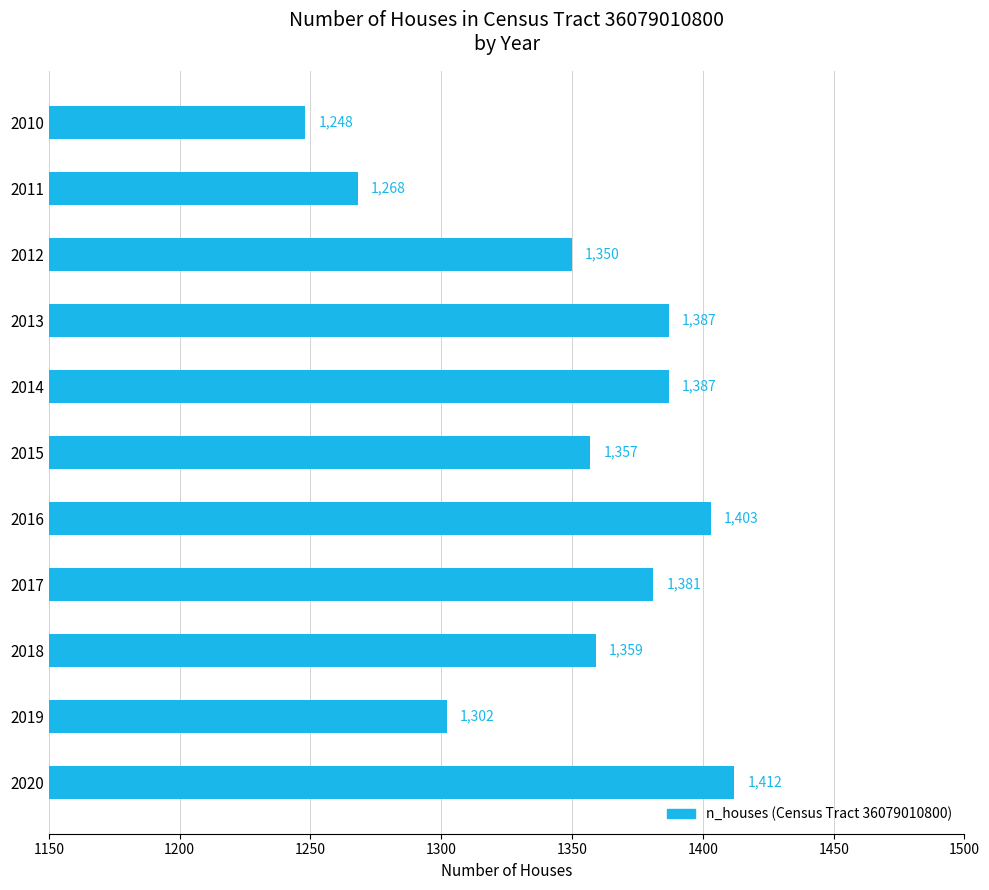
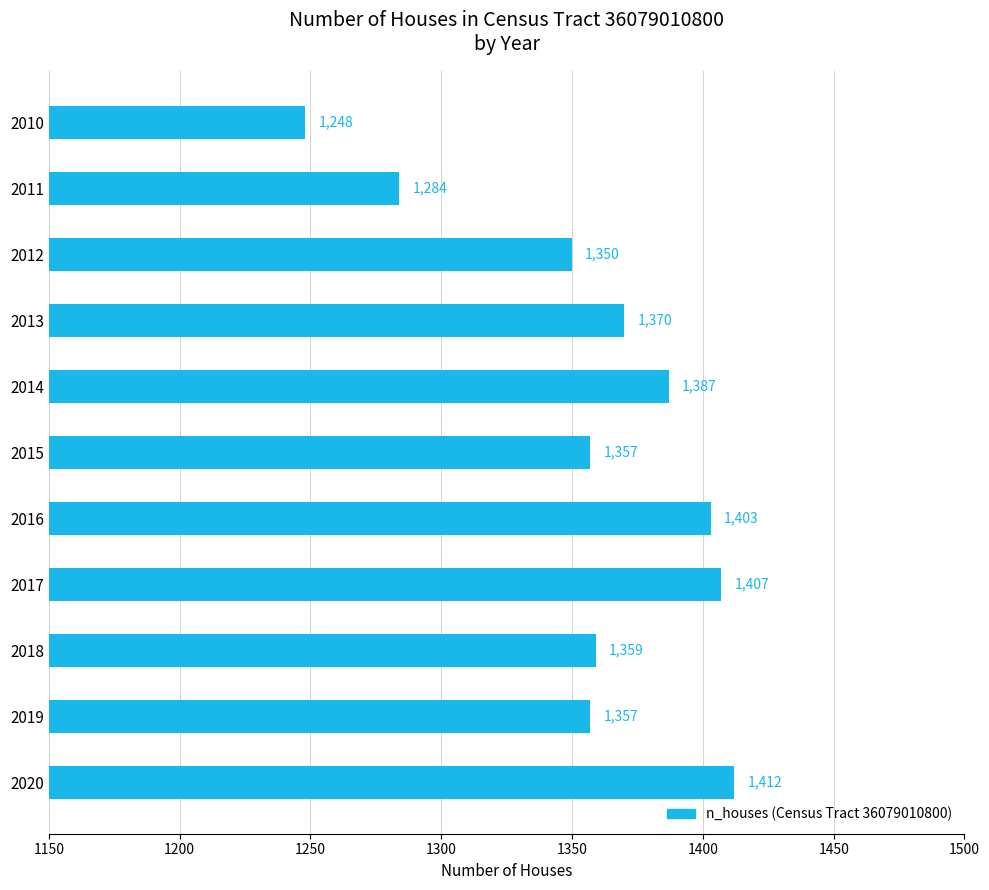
2011: 1,268 -> 1,284
2013: 1,387 -> 1,370
2017: 1,381 -> 1,407
2019: 1,302 -> 1,357
